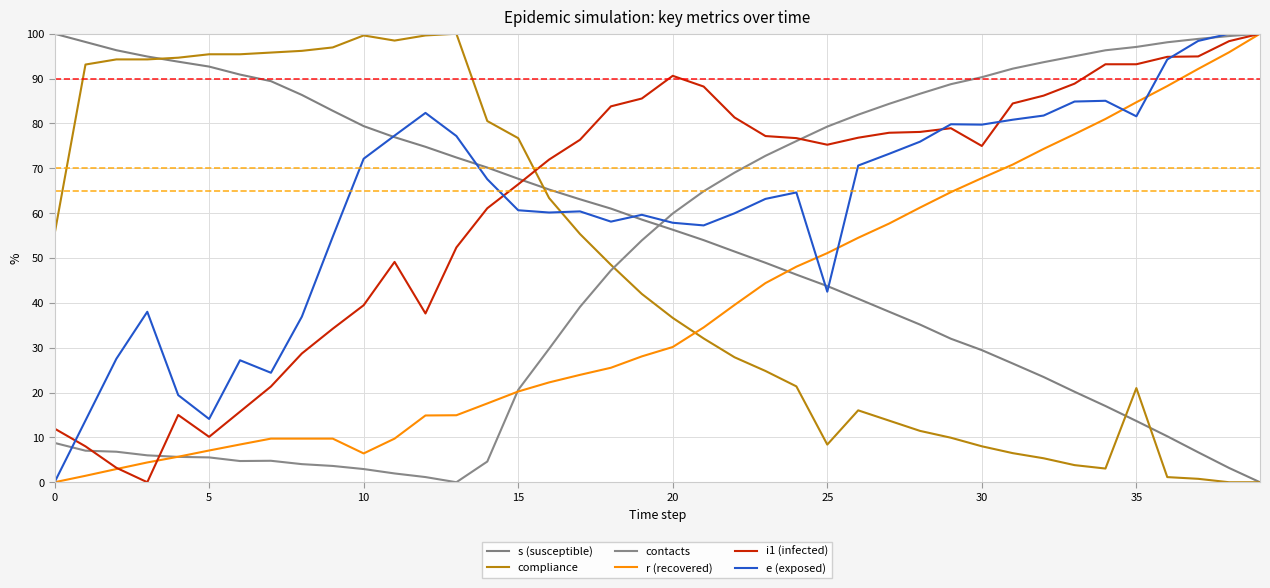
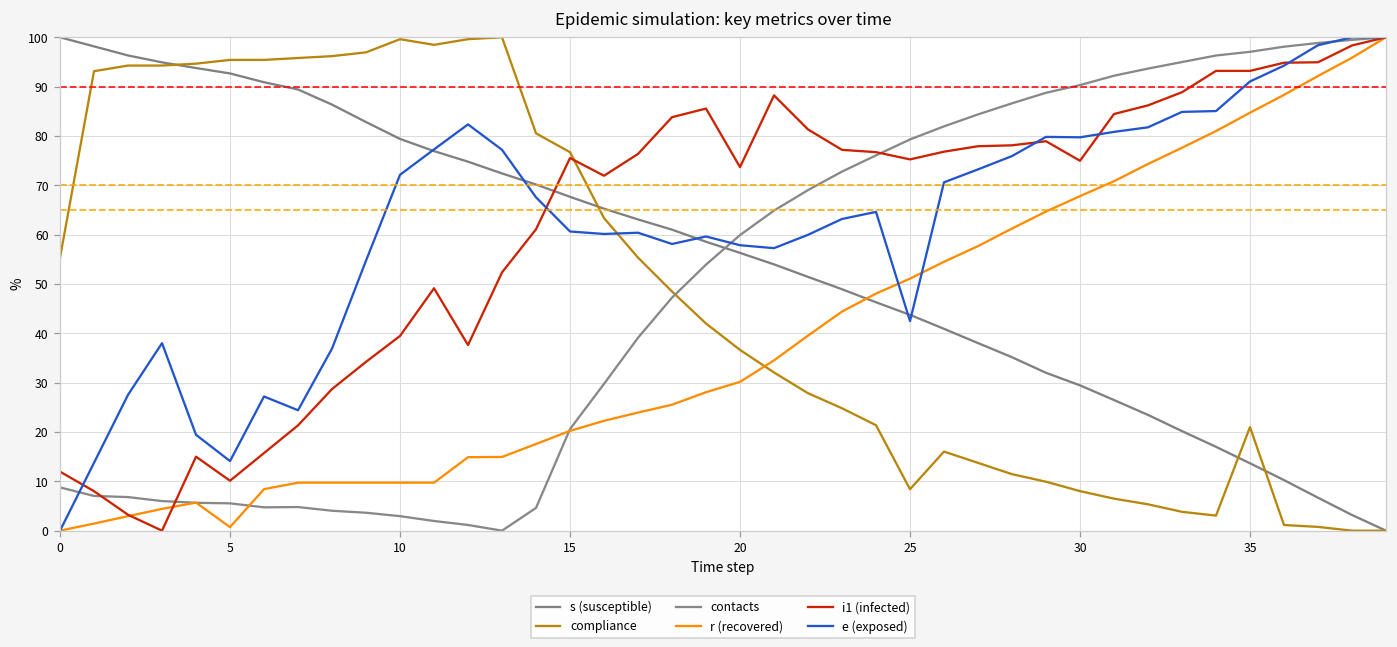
r (recovered), 5: 7 -> 1
r (recovered), 10: 6 -> 10
i1 (infected), 15: 66 -> 76
i1 (infected), 20: 91 -> 74
e (exposed), 35: 82 -> 91
